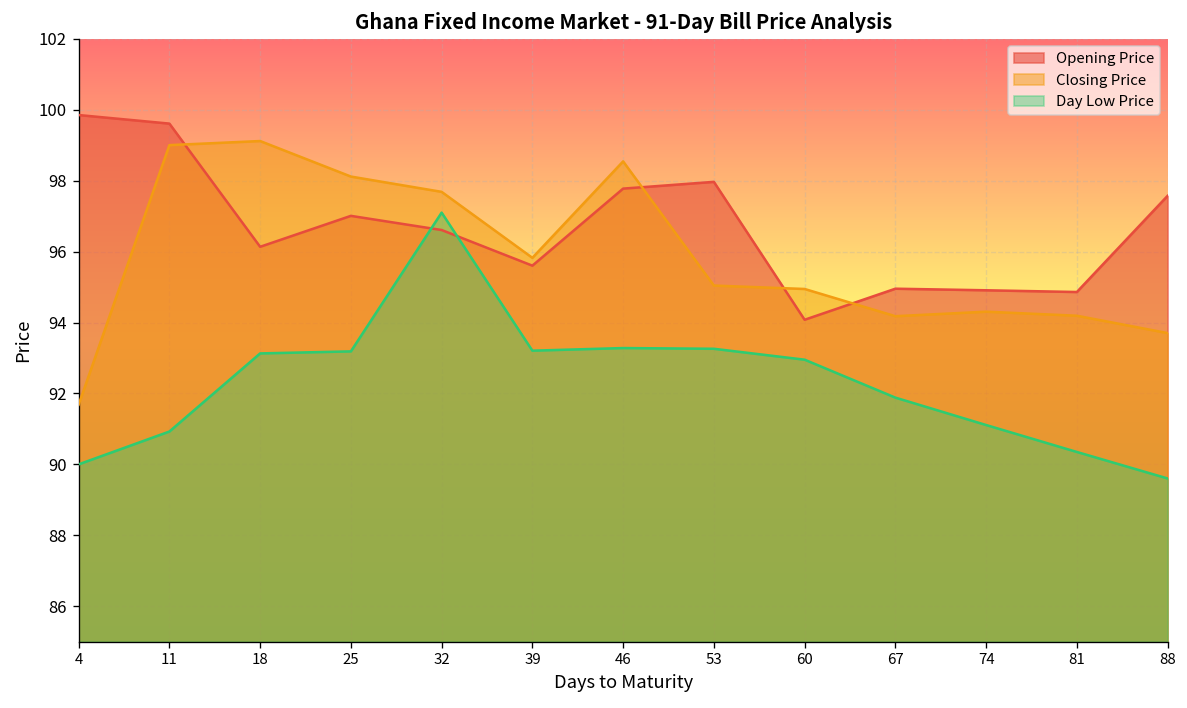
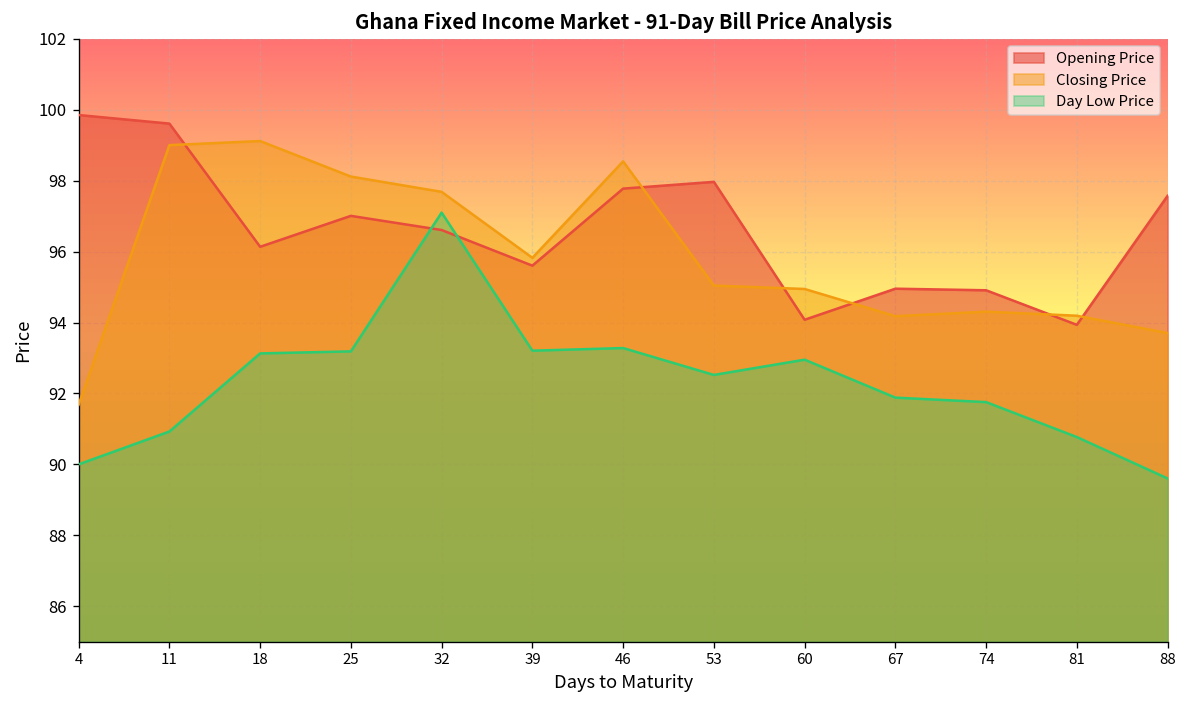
Day Low Price, 53: 93.3 -> 92.5
Day Low Price, 74: 91.1 -> 91.8
Opening Price, 81: 94.9 -> 93.9
Day Low Price, 81: 90.3 -> 90.8
